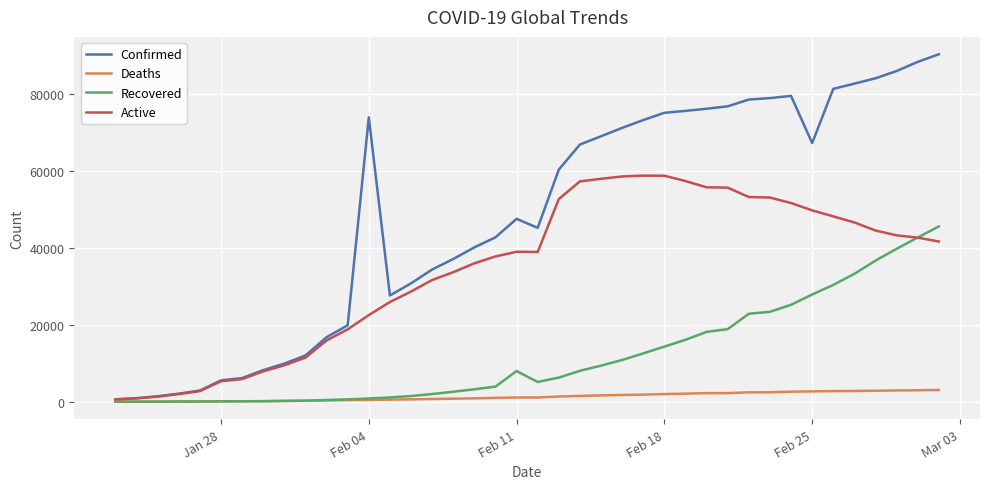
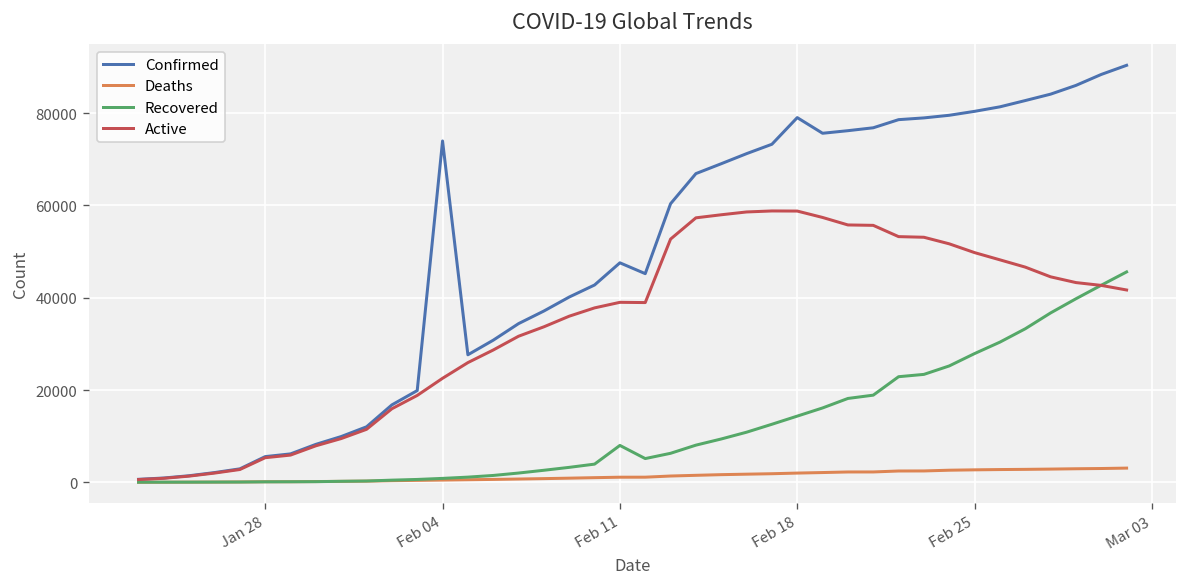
Confirmed, Feb 18: 75000 -> 79000
Confirmed, Feb 25: 67000 -> 80000
